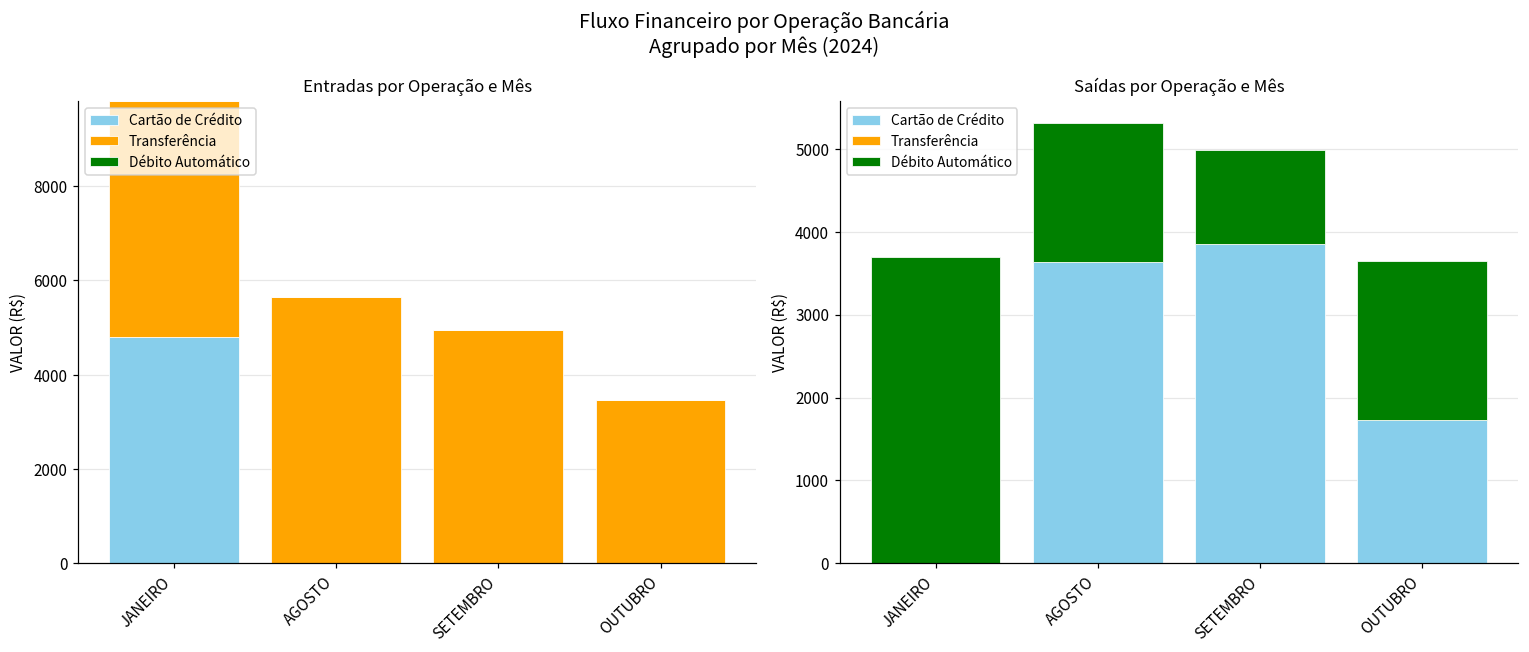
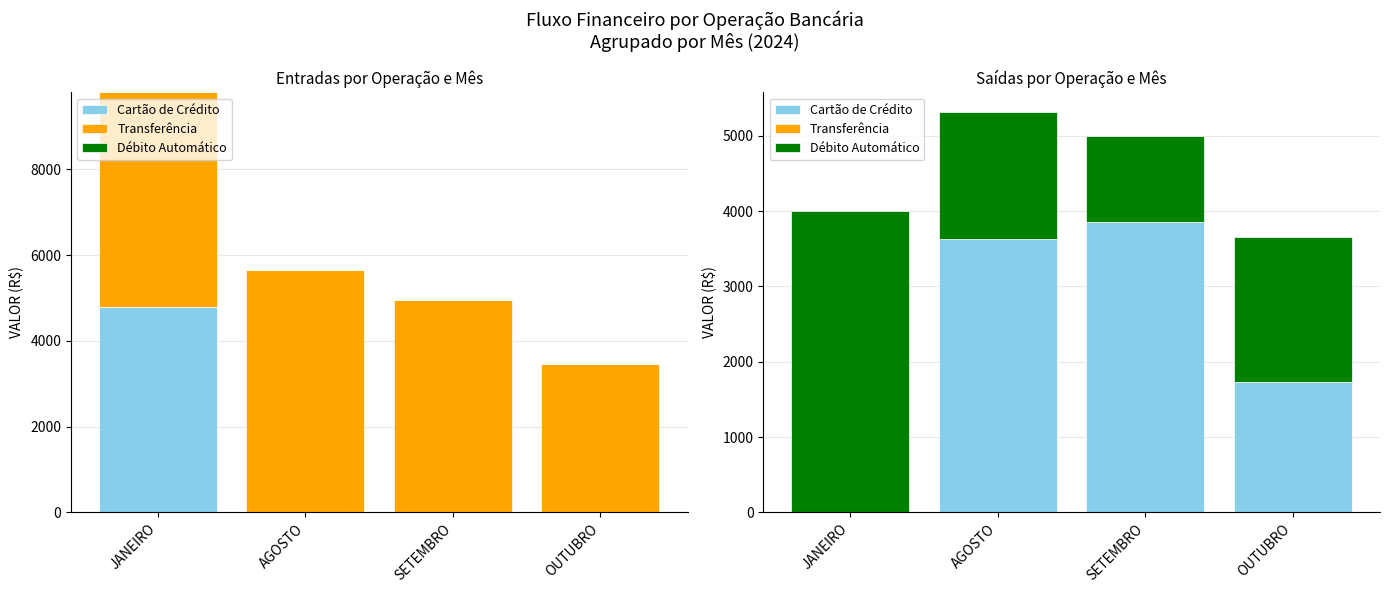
Saídas por Operação e Mês, Débito Automático, JANEIRO: 3700 -> 4000
